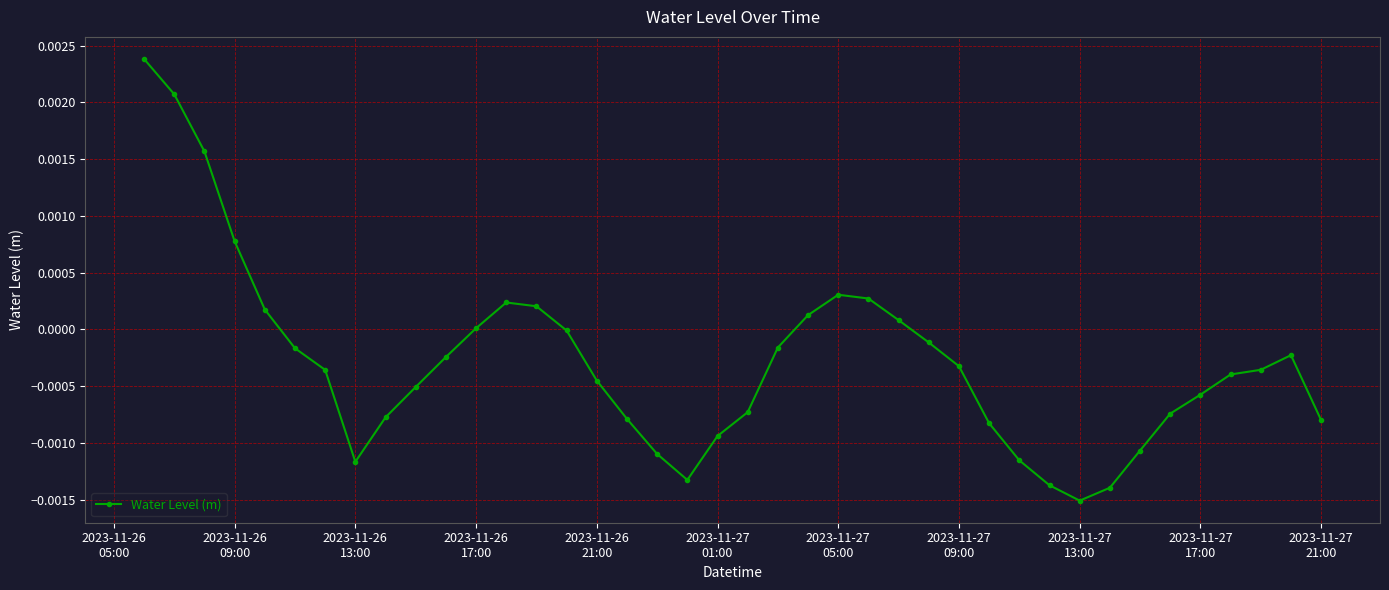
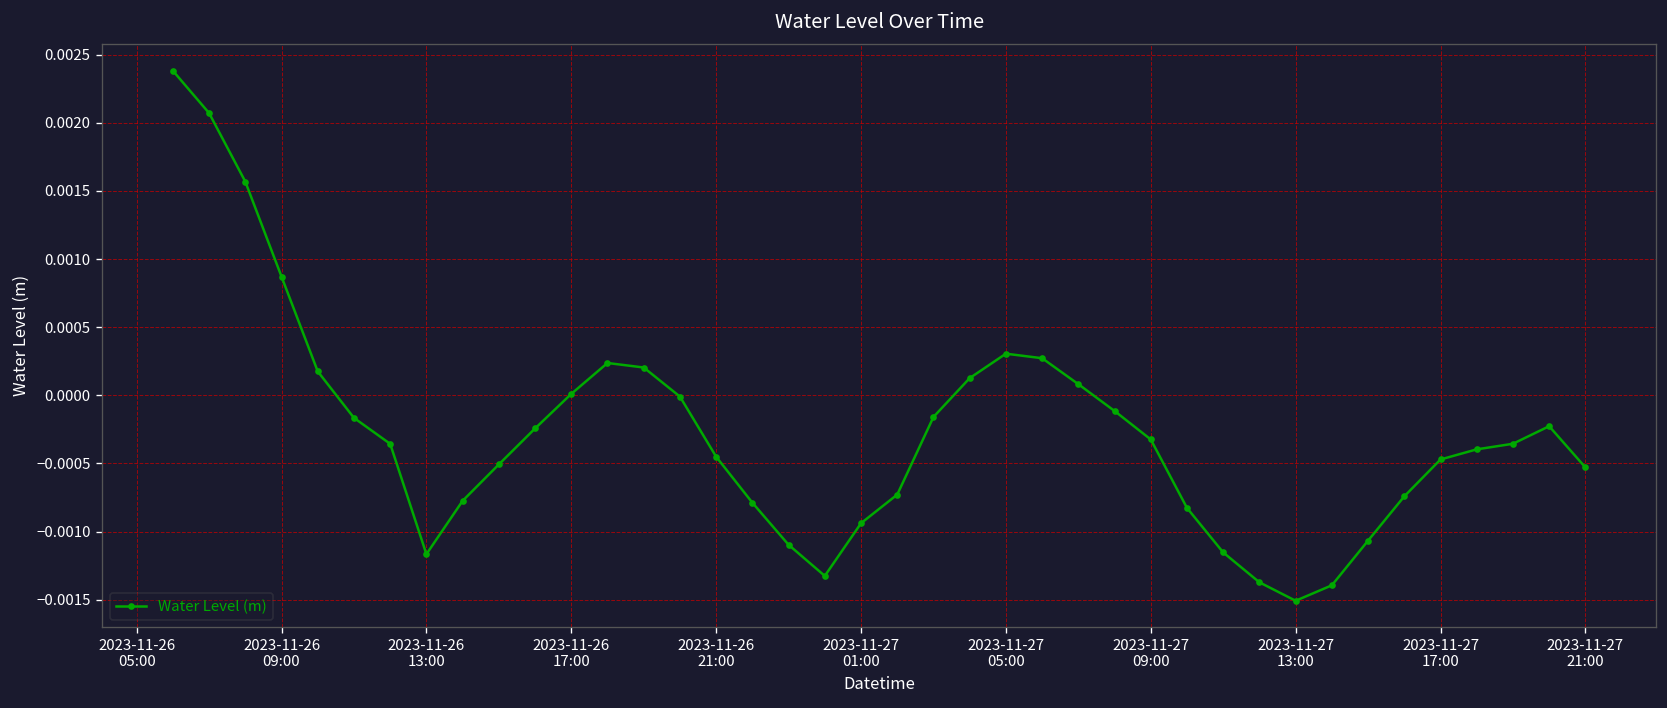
2023-11-26 09:00: 0.00078 -> 0.00087
2023-11-27 17:00: -0.00058 -> -0.00047
2023-11-27 21:00: -0.00080 -> -0.00053
